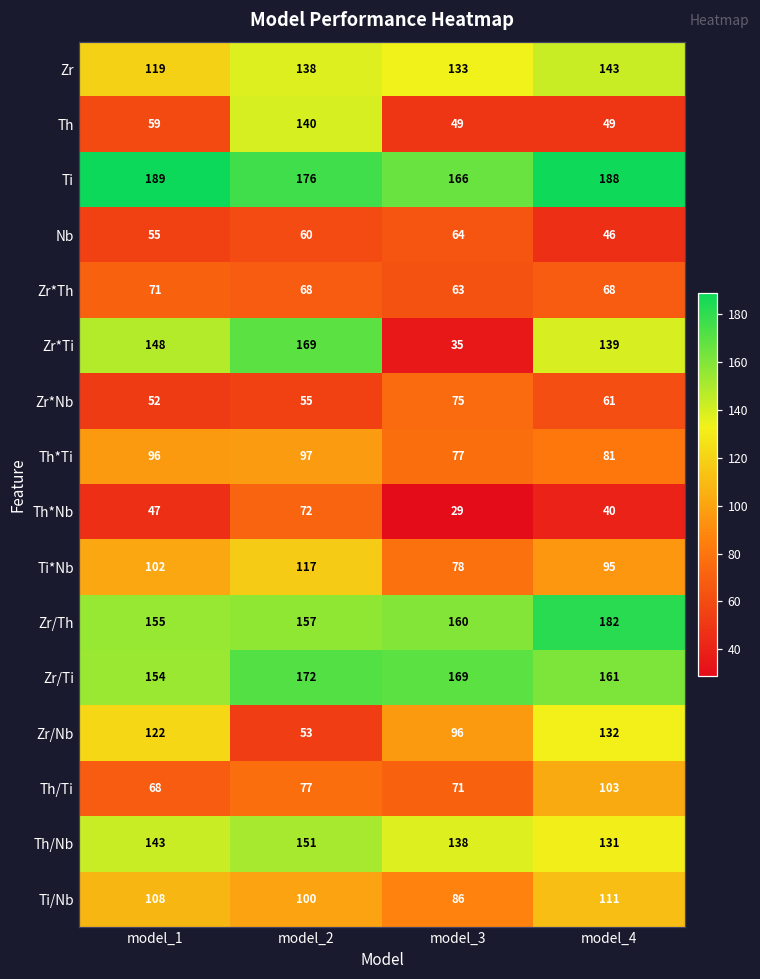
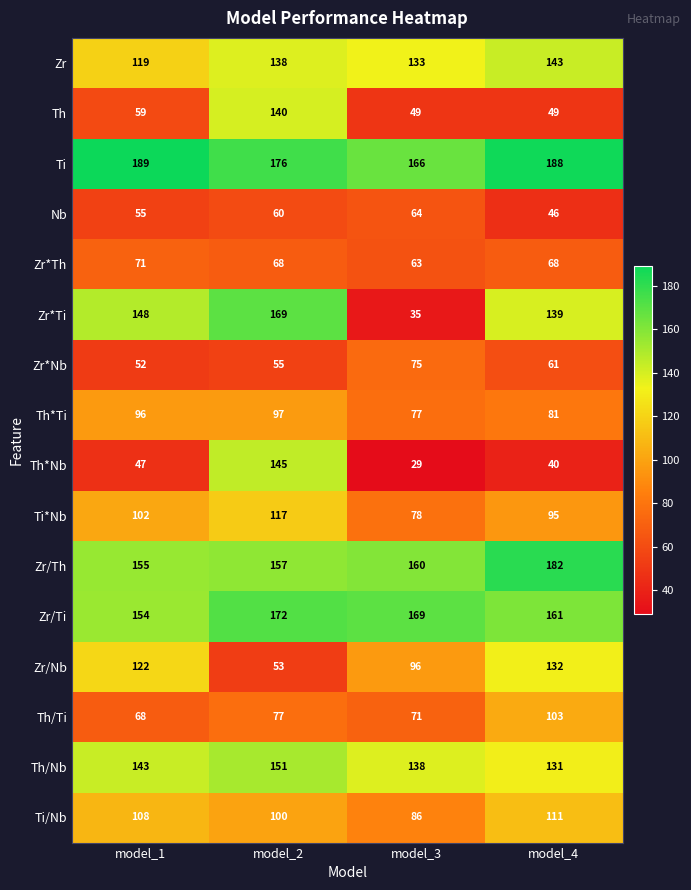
Th*Nb, model_2: 72 -> 145
